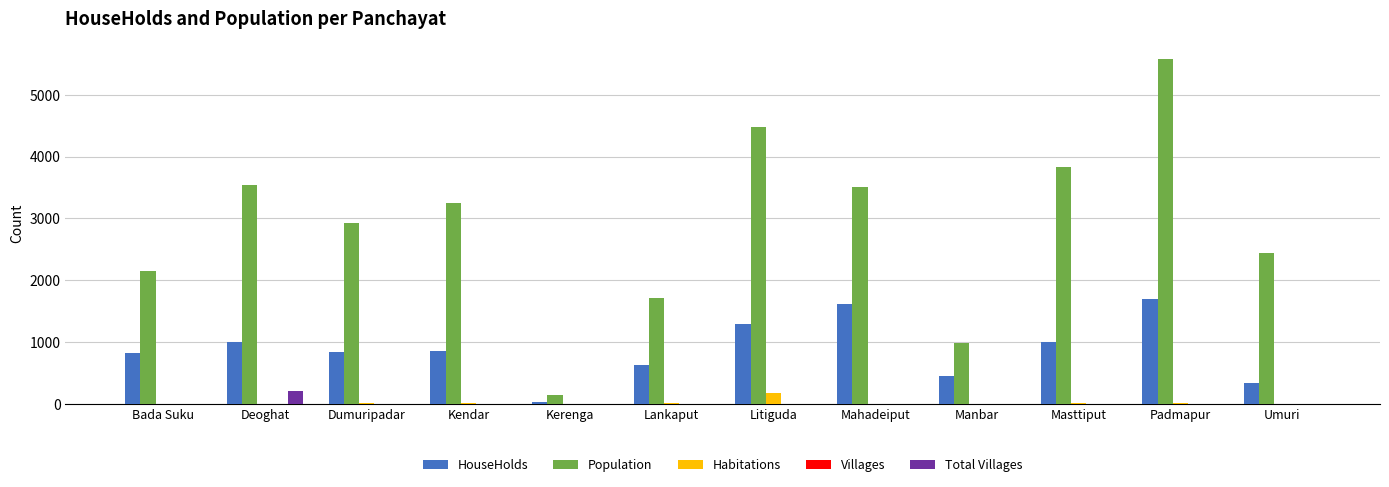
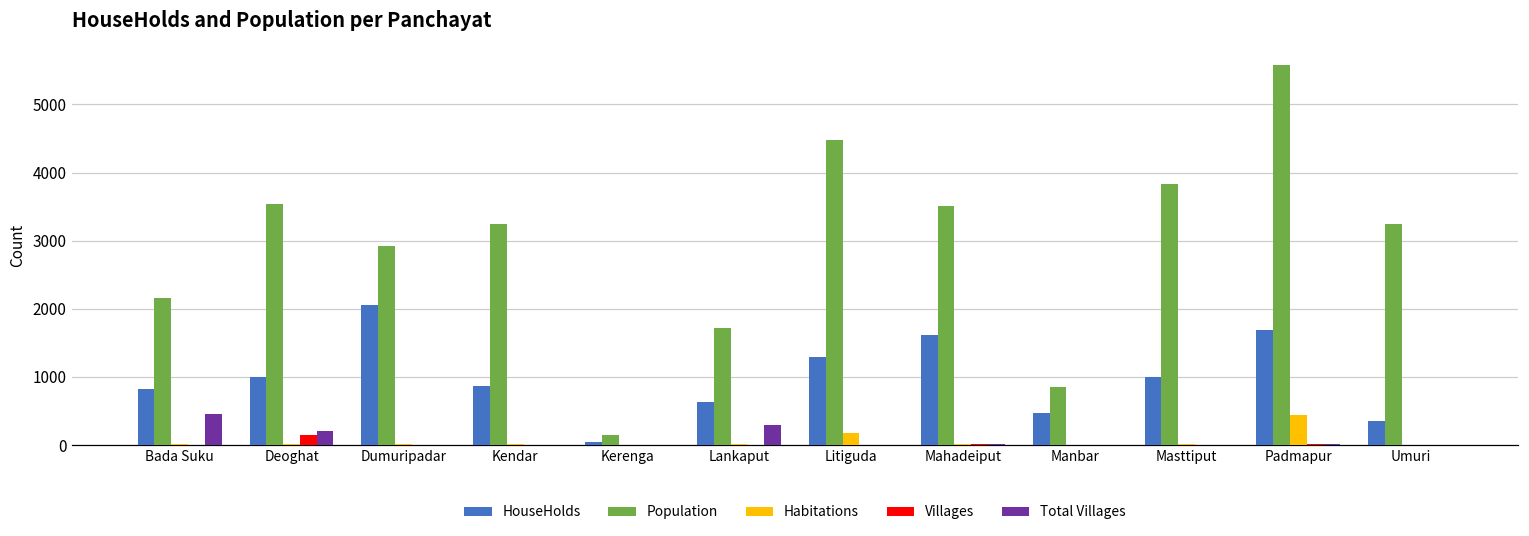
Total Villages, Bada Suku: 0 -> 500
Villages, Deoghat: 0 -> 100
HouseHolds, Dumuripadar: 800 -> 2100
Total Villages, Lankaput: 0 -> 300
Population, Manbar: 1000 -> 900
Habitations, Padmapur: 0 -> 400
Population, Umuri: 2400 -> 3200
